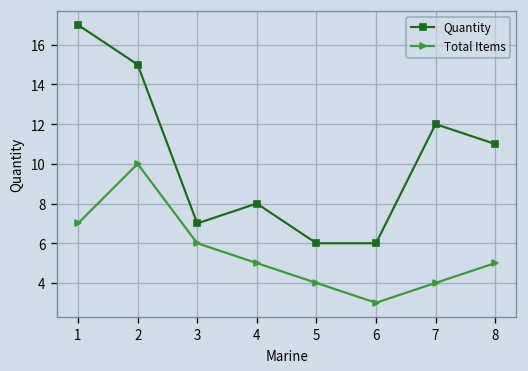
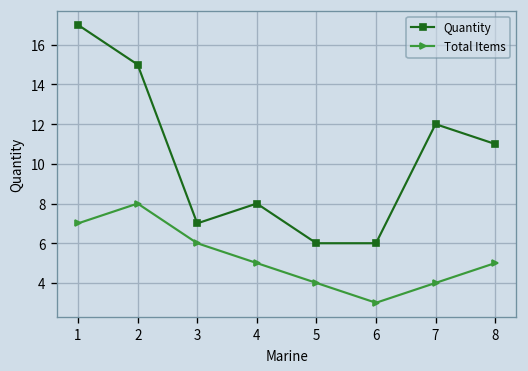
Total Items, 2: 10 -> 8
